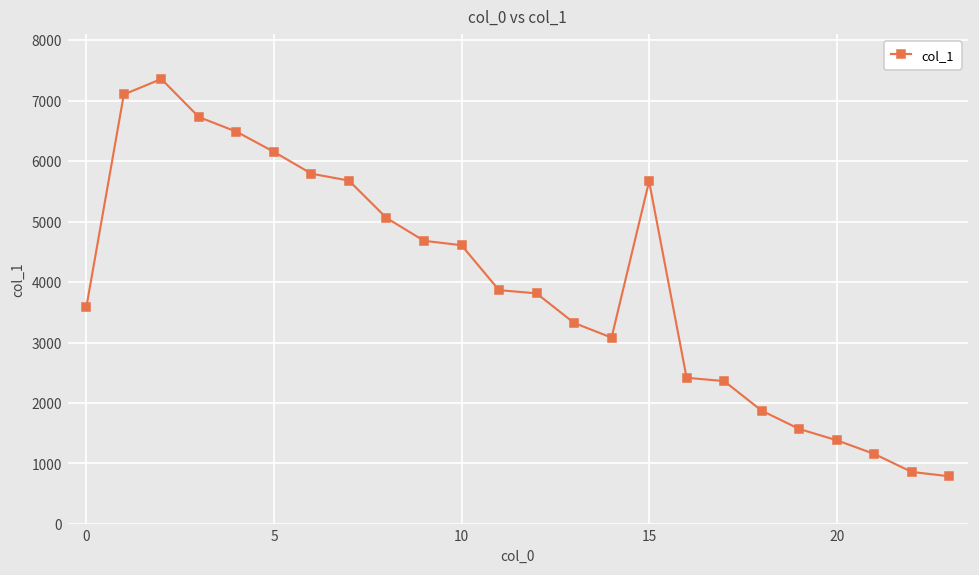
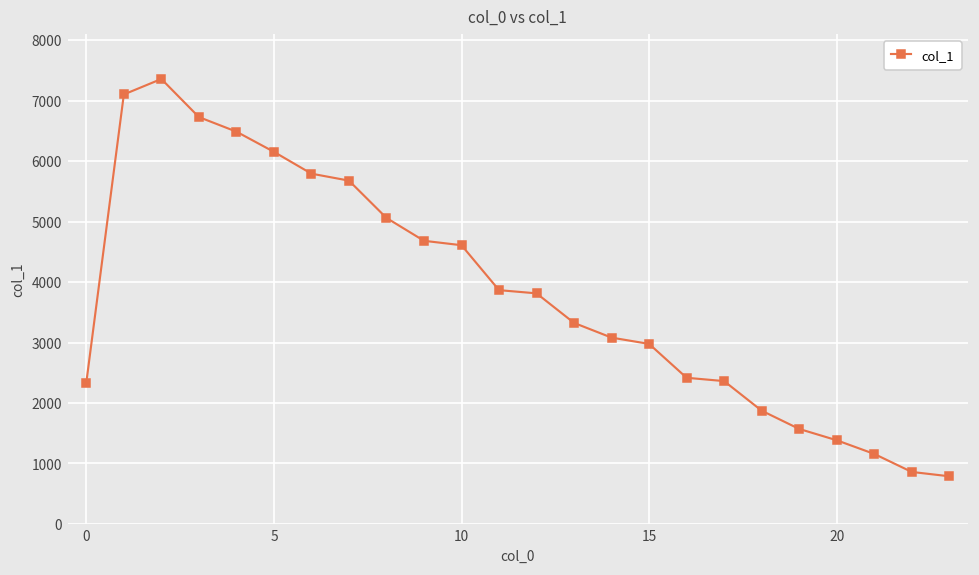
0: 3600 -> 2300
15: 5700 -> 3000
